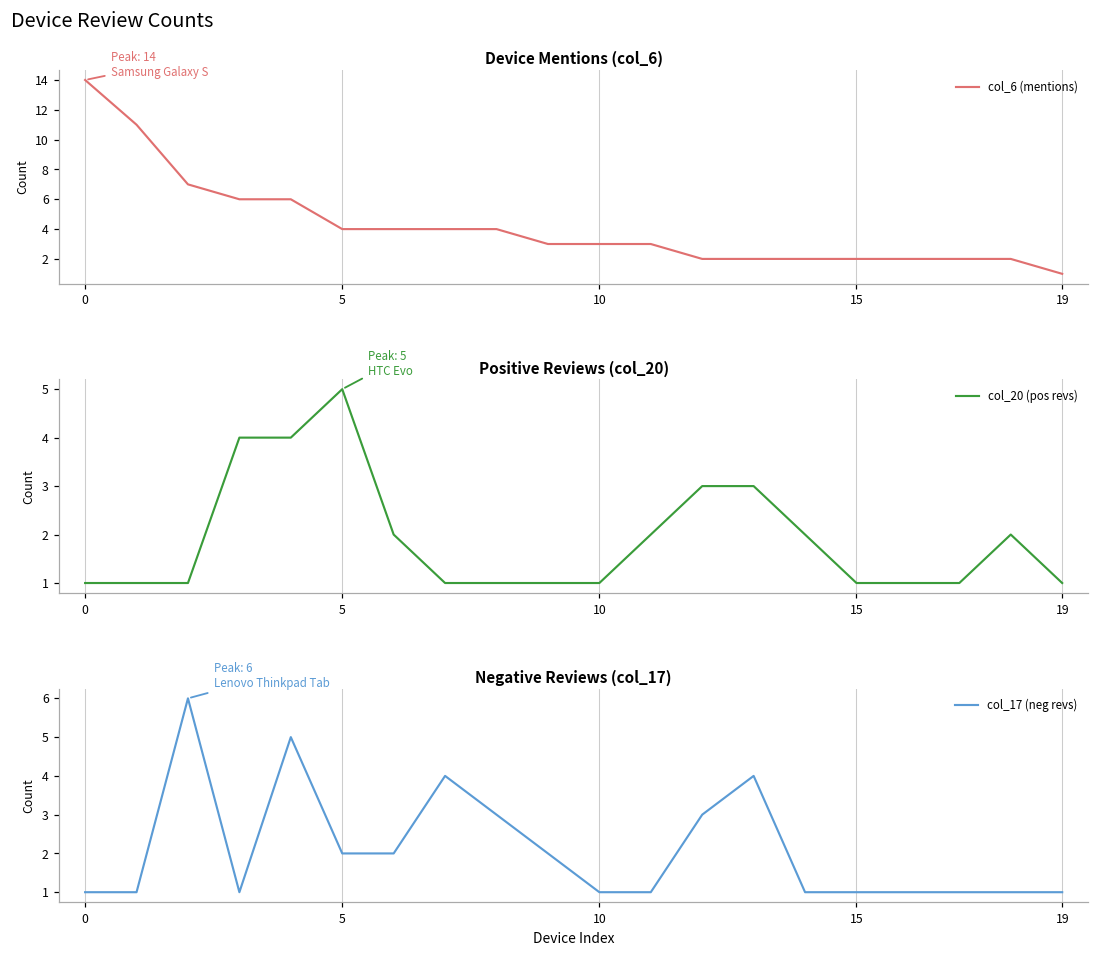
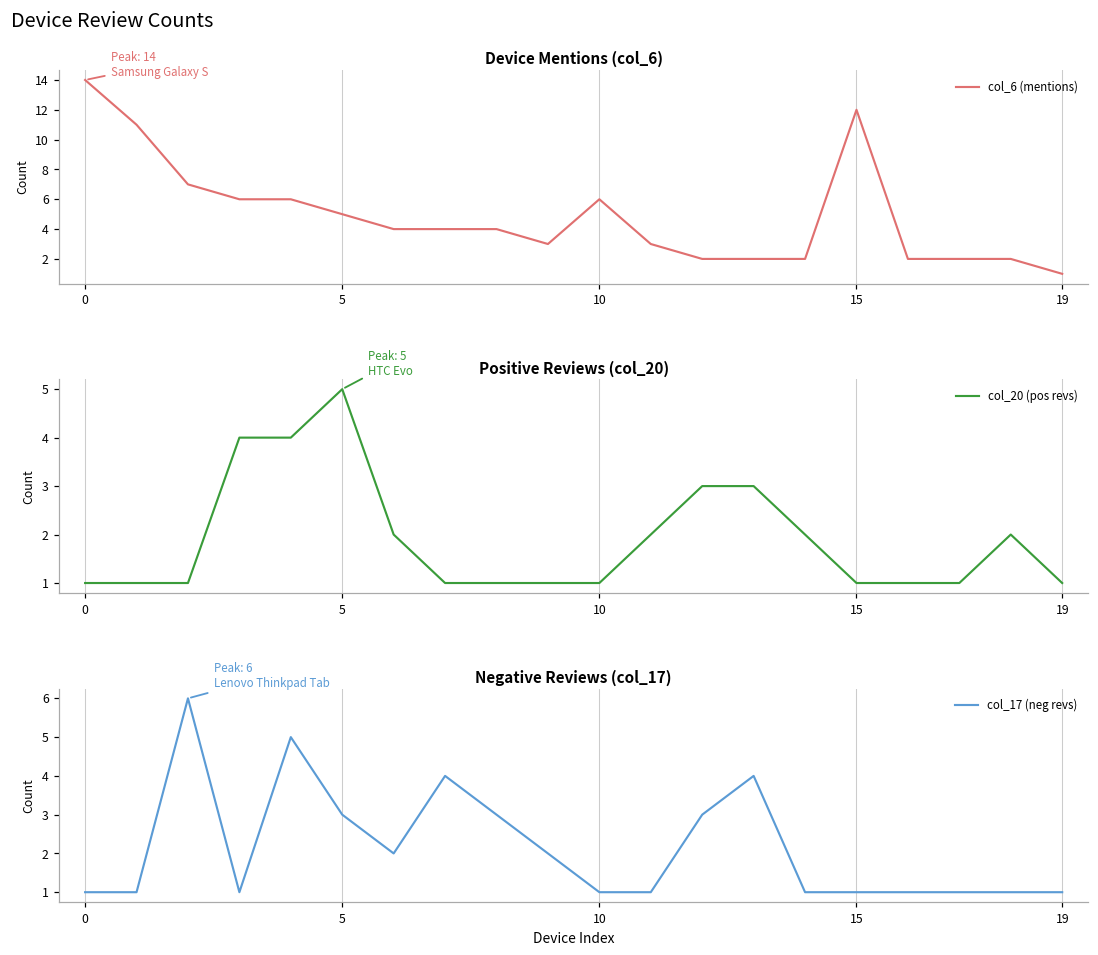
Device Mentions (col_6), 5: 4 -> 5
Device Mentions (col_6), 10: 3 -> 6
Device Mentions (col_6), 15: 2 -> 12
Negative Reviews (col_17), 5: 2 -> 3
